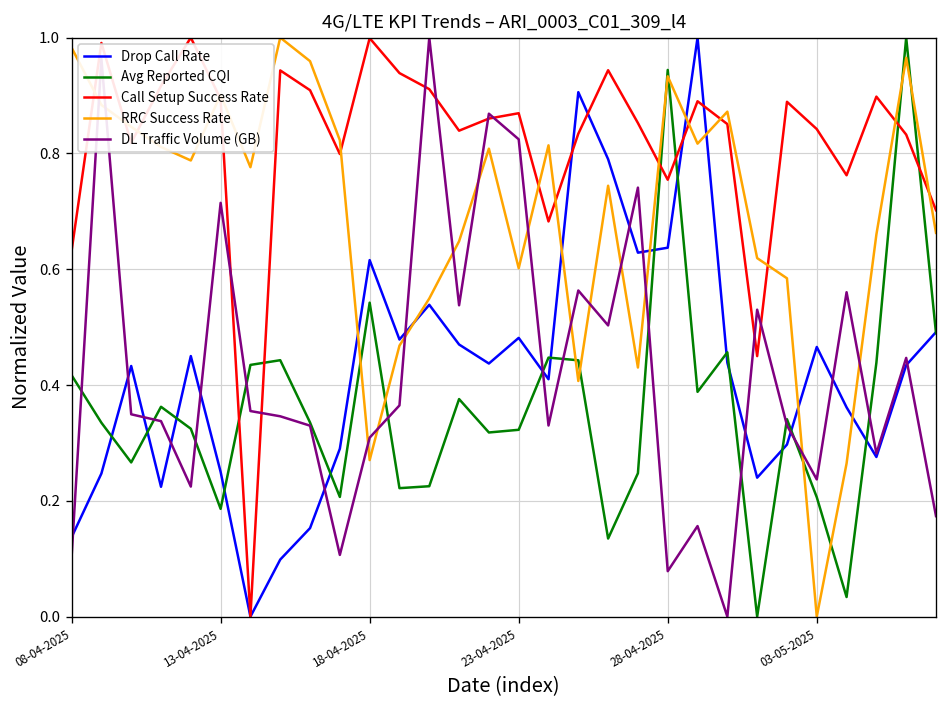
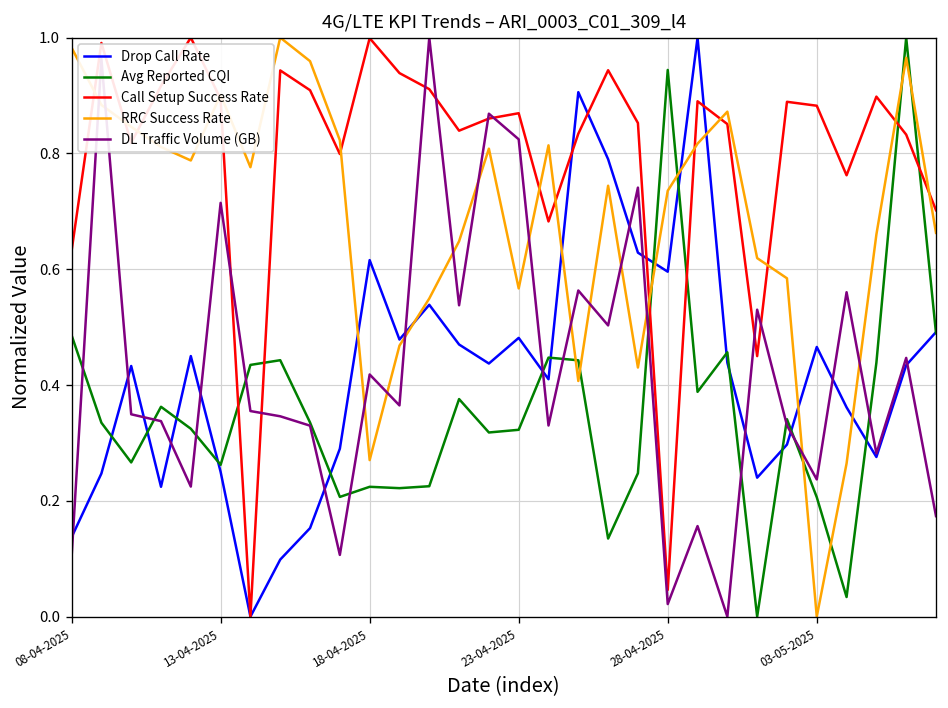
Avg Reported CQI, 08-04-2025: 0.42 -> 0.49
Avg Reported CQI, 13-04-2025: 0.19 -> 0.26
Avg Reported CQI, 18-04-2025: 0.54 -> 0.22
DL Traffic Volume (GB), 18-04-2025: 0.31 -> 0.42
RRC Success Rate, 23-04-2025: 0.60 -> 0.57
Drop Call Rate, 28-04-2025: 0.64 -> 0.60
Call Setup Success Rate, 28-04-2025: 0.75 -> 0.05
RRC Success Rate, 28-04-2025: 0.93 -> 0.74
DL Traffic Volume (GB), 28-04-2025: 0.08 -> 0.02
Call Setup Success Rate, 03-05-2025: 0.84 -> 0.88
